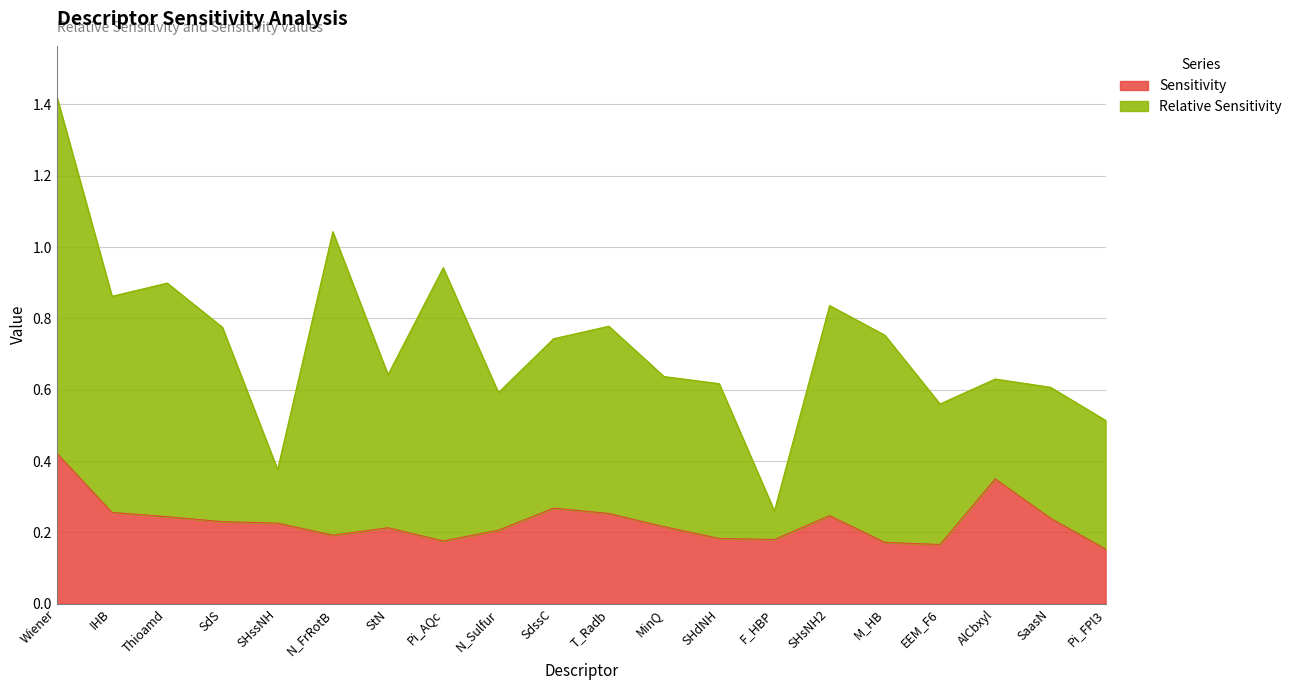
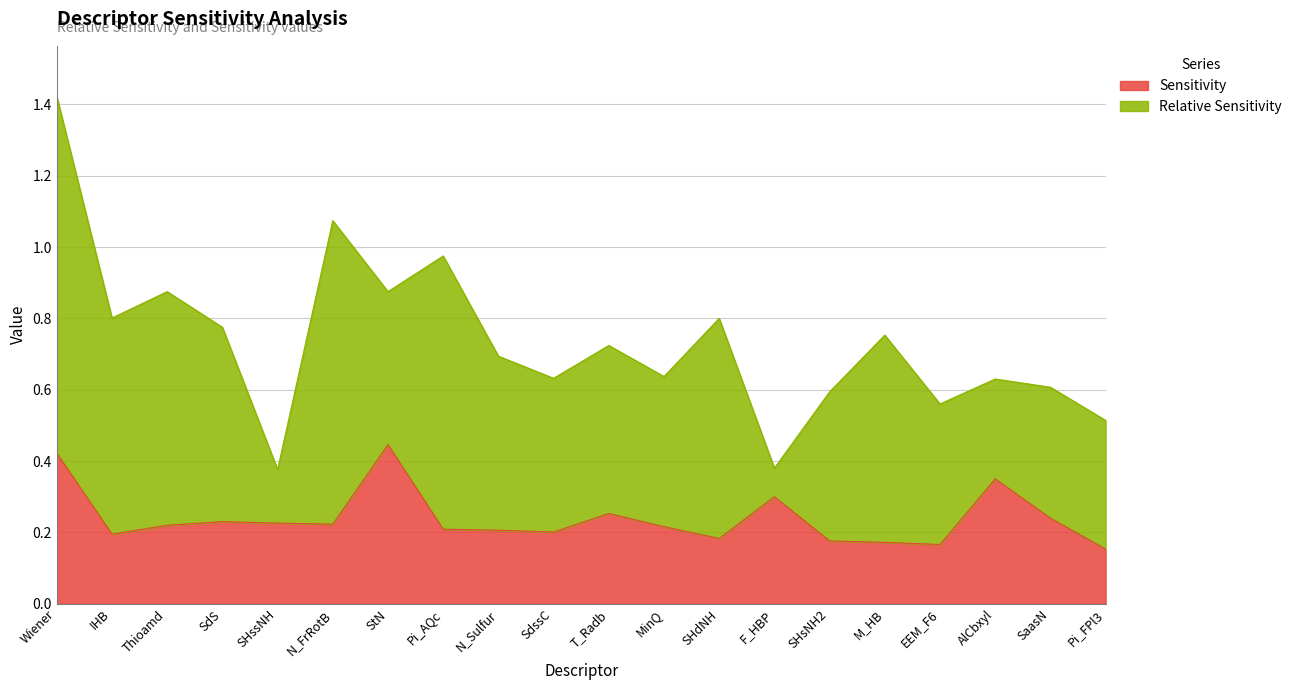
Sensitivity, IHB: 0.26 -> 0.20
Sensitivity, Thioamd: 0.24 -> 0.22
Sensitivity, N_FrRotB: 0.19 -> 0.22
Sensitivity, StN: 0.21 -> 0.45
Sensitivity, Pi_AQc: 0.18 -> 0.21
Relative Sensitivity, N_Sulfur: 0.39 -> 0.49
Sensitivity, SdssC: 0.27 -> 0.20
Relative Sensitivity, SdssC: 0.48 -> 0.43
Relative Sensitivity, T_Radb: 0.53 -> 0.47
Relative Sensitivity, SHdNH: 0.43 -> 0.62
Sensitivity, F_HBP: 0.18 -> 0.30
Sensitivity, SHsNH2: 0.25 -> 0.18
Relative Sensitivity, SHsNH2: 0.59 -> 0.42
